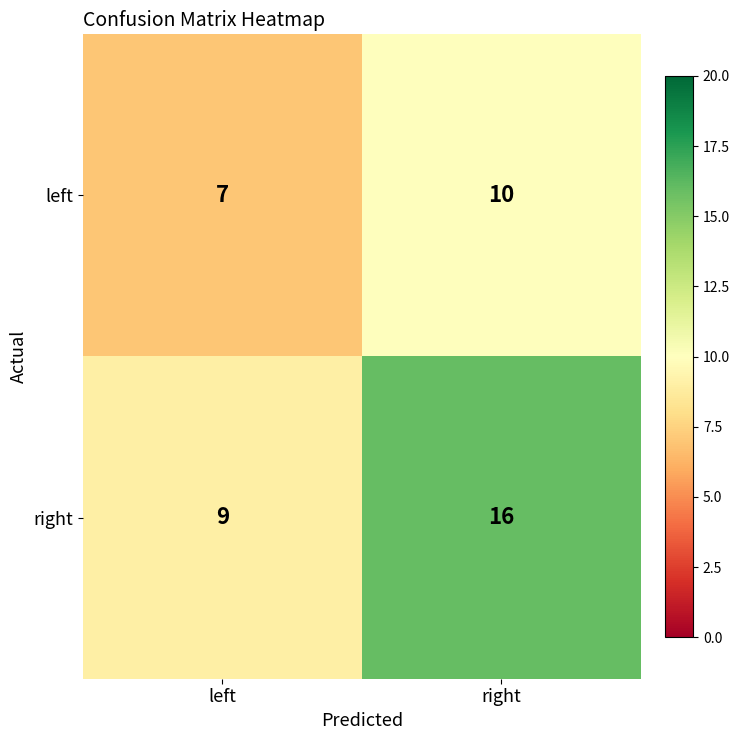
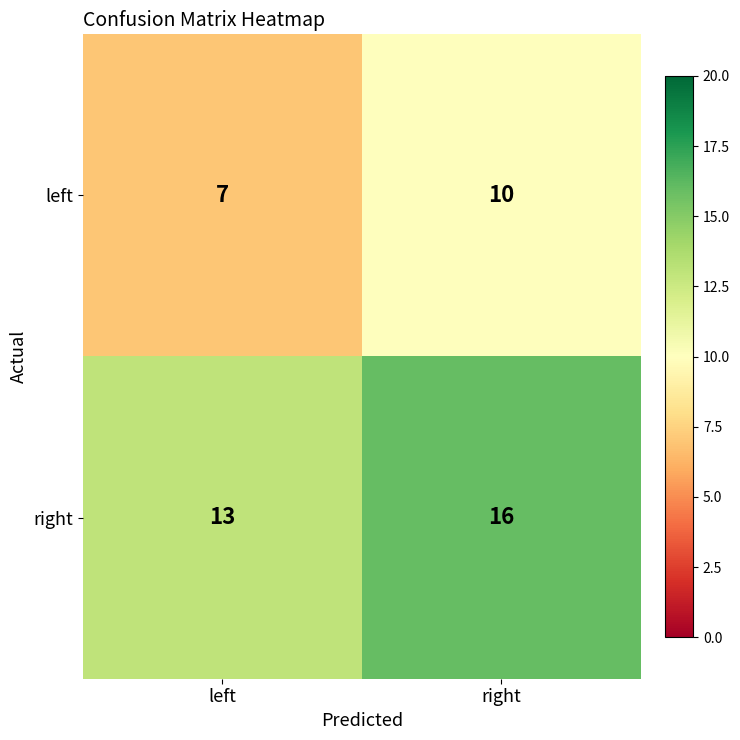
right, left: 9 -> 13
